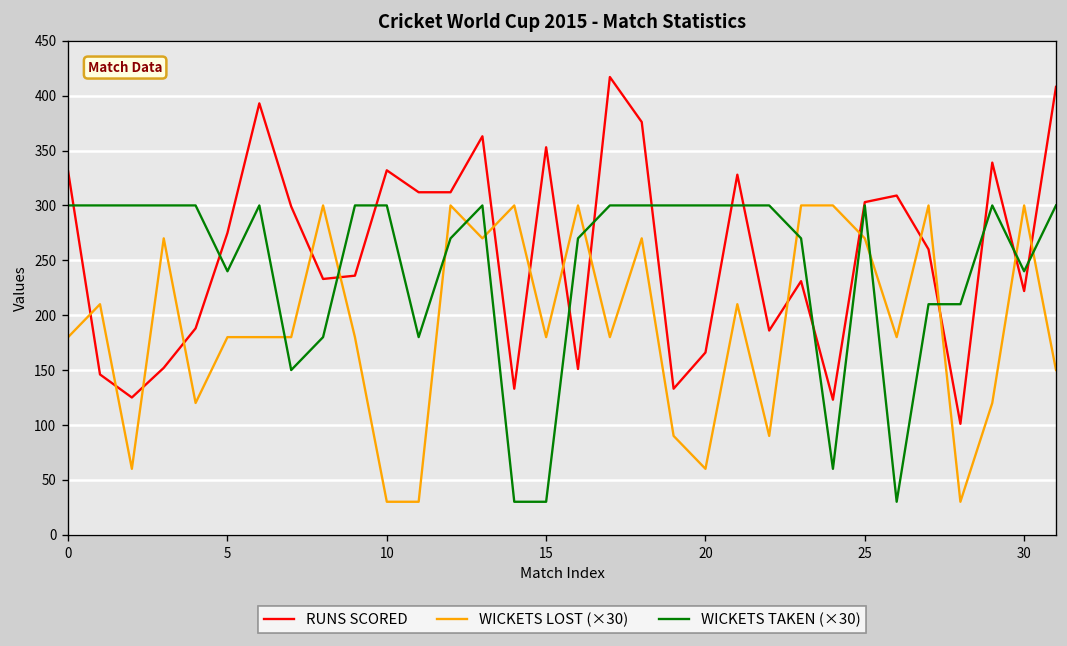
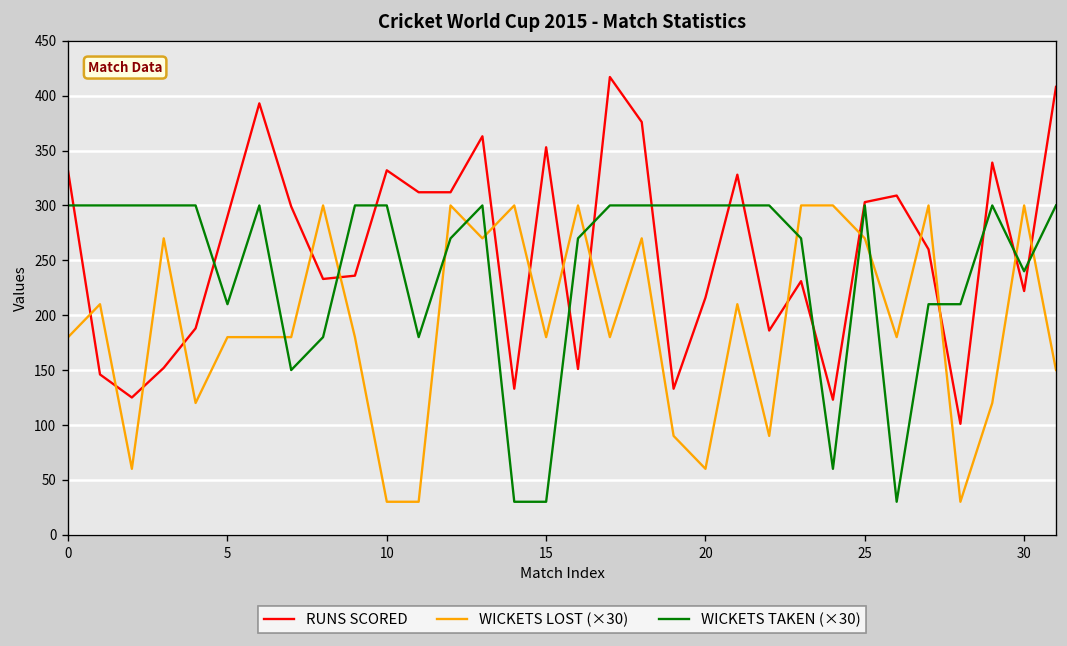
RUNS SCORED, 5: 280 -> 290
WICKETS TAKEN (×30), 5: 240 -> 210
RUNS SCORED, 20: 170 -> 220
